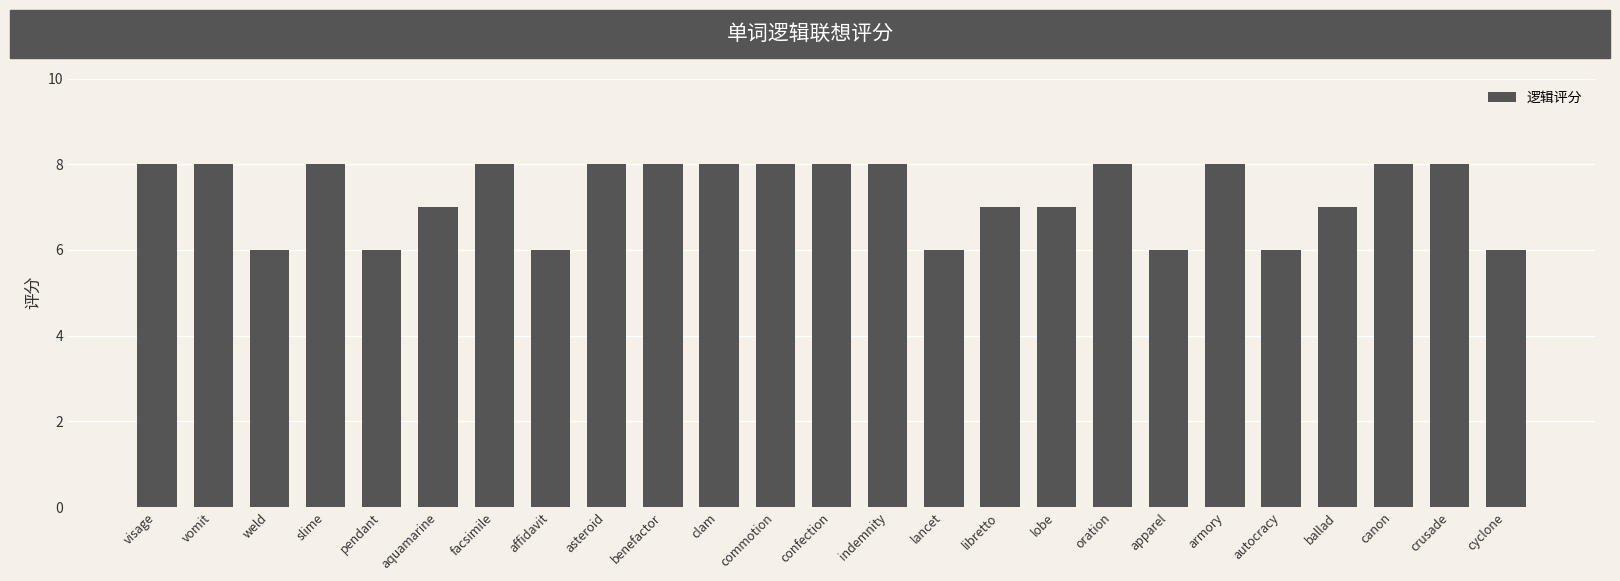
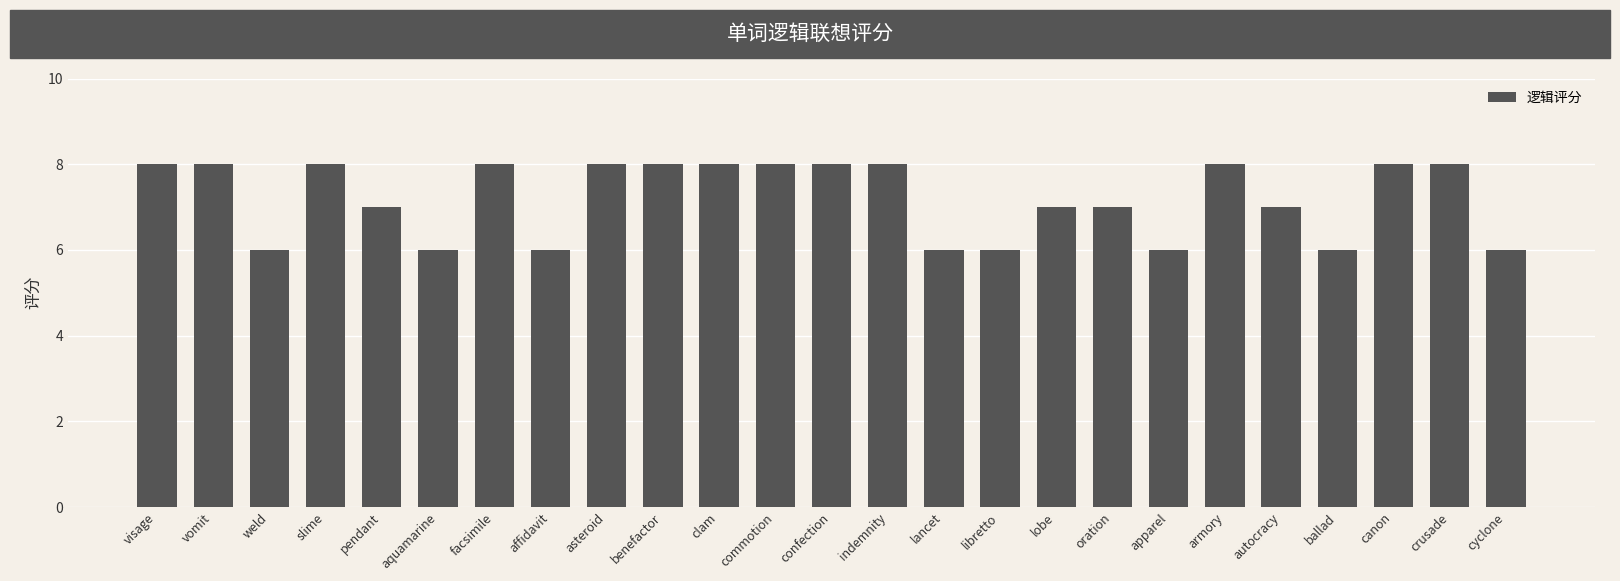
pendant: 6 -> 7
aquamarine: 7 -> 6
libretto: 7 -> 6
oration: 8 -> 7
autocracy: 6 -> 7
ballad: 7 -> 6
